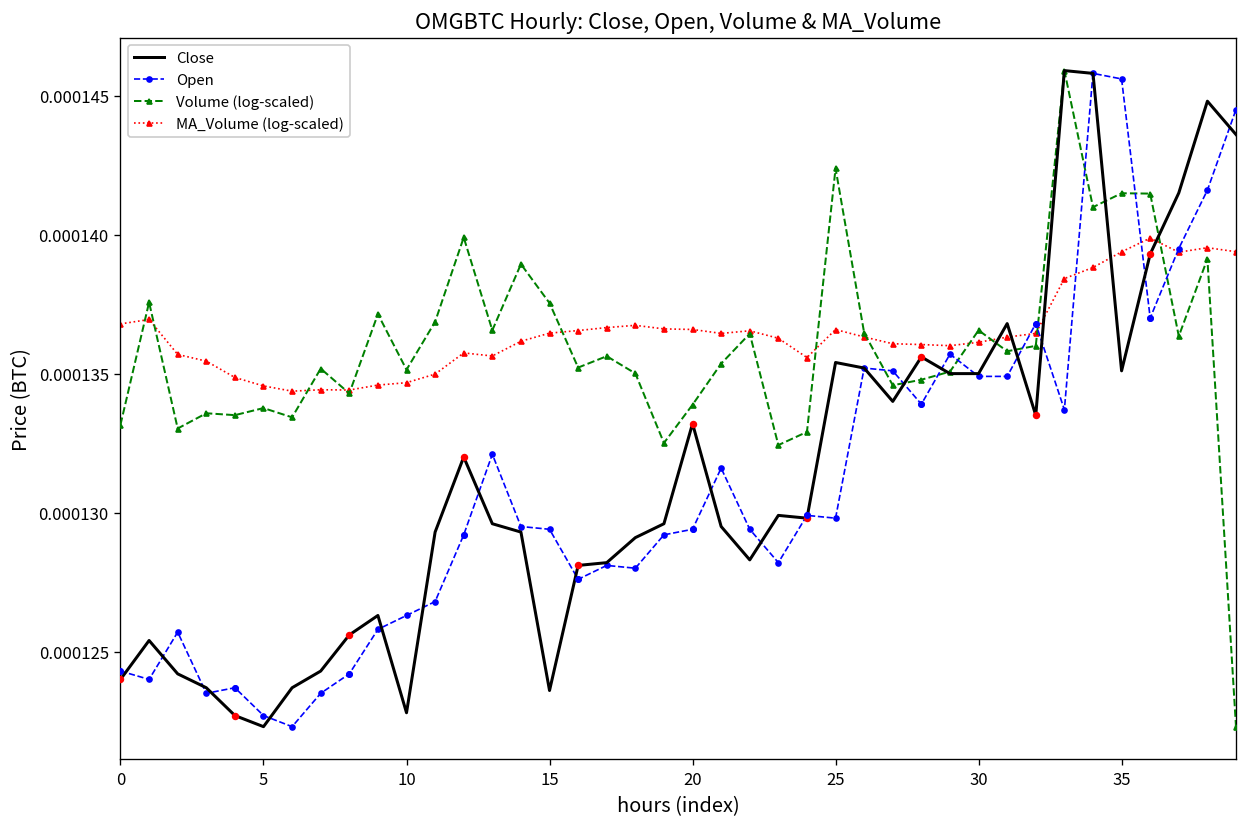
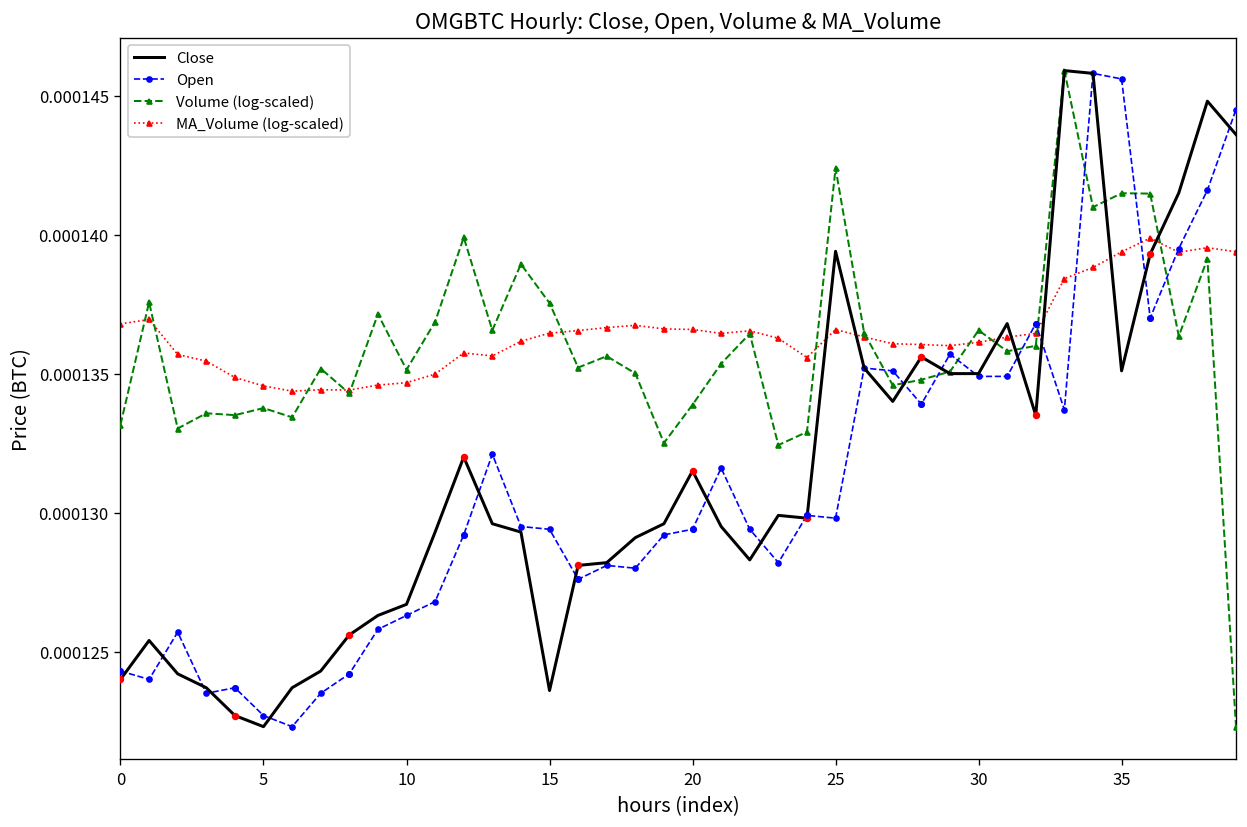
Close, 10: 0.0001228 -> 0.0001267
Close, 20: 0.0001332 -> 0.0001315
Close, 25: 0.0001354 -> 0.0001394
